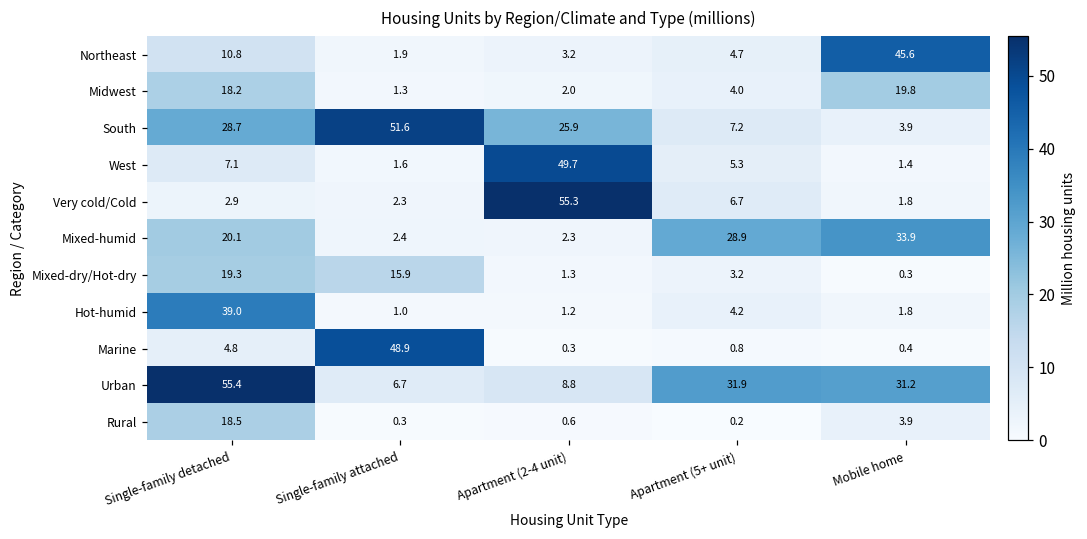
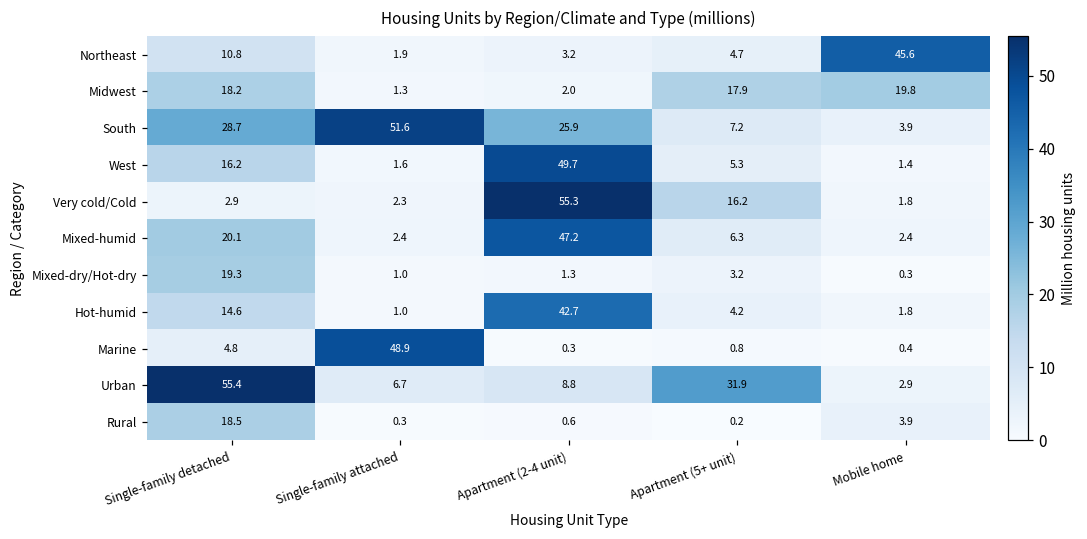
Midwest, Apartment (5+ unit): 4.0 -> 17.9
West, Single-family detached: 7.1 -> 16.2
Very cold/Cold, Apartment (5+ unit): 6.7 -> 16.2
Mixed-humid, Apartment (2-4 unit): 2.3 -> 47.2
Mixed-humid, Apartment (5+ unit): 28.9 -> 6.3
Mixed-humid, Mobile home: 33.9 -> 2.4
Mixed-dry/Hot-dry, Single-family attached: 15.9 -> 1.0
Hot-humid, Single-family detached: 39.0 -> 14.6
Hot-humid, Apartment (2-4 unit): 1.2 -> 42.7
Urban, Mobile home: 31.2 -> 2.9
